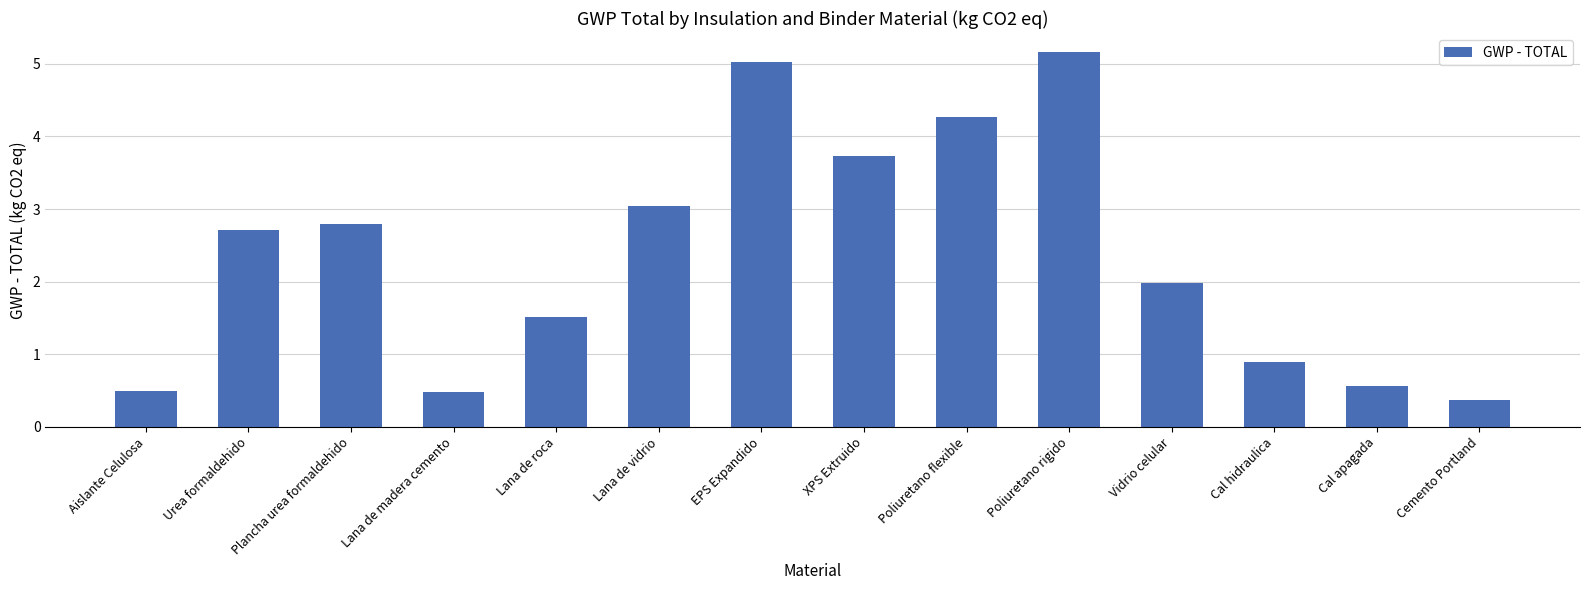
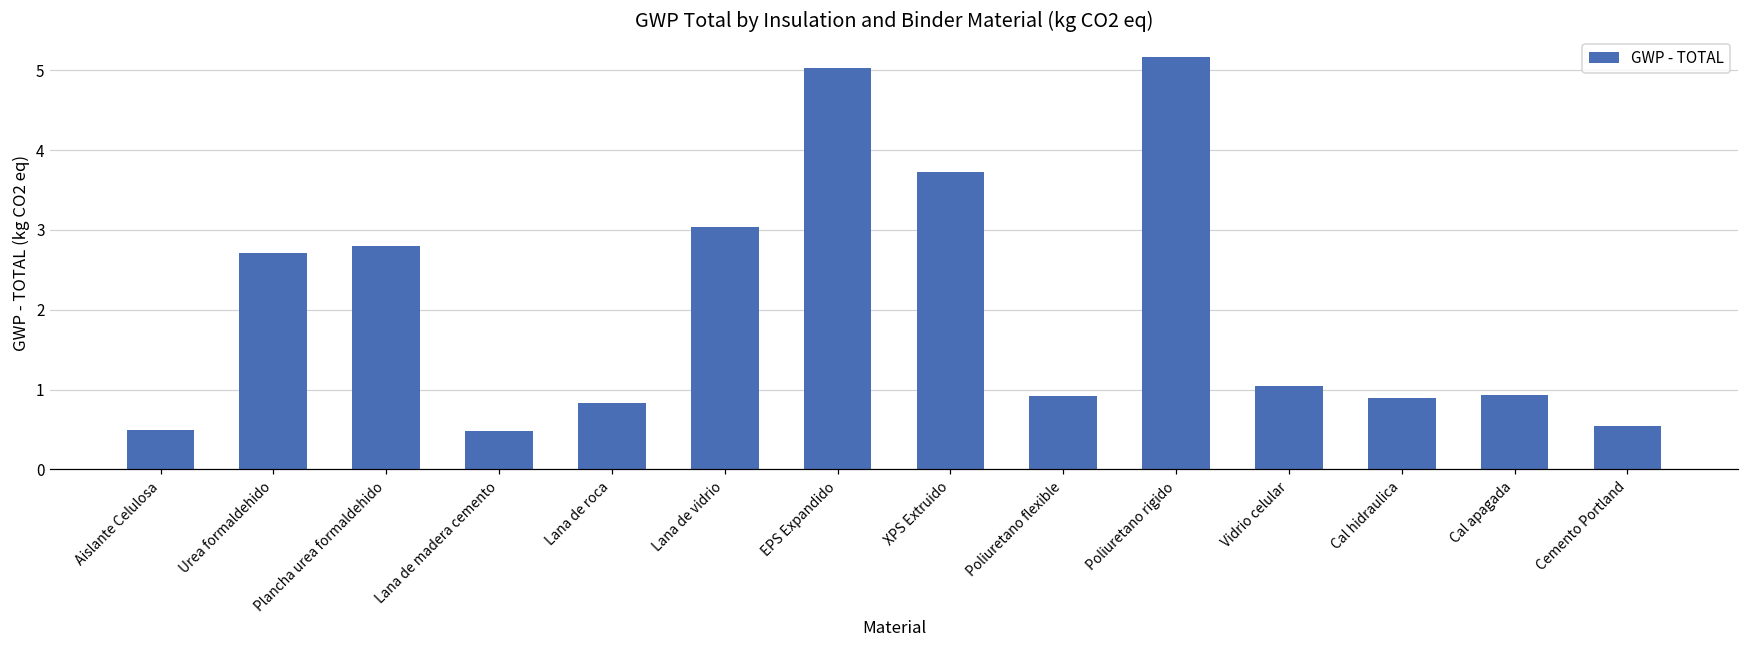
Lana de roca: 1.5 -> 0.8
Poliuretano flexible: 4.3 -> 0.9
Vidrio celular: 2.0 -> 1.0
Cal apagada: 0.6 -> 0.9
Cemento Portland: 0.4 -> 0.5
